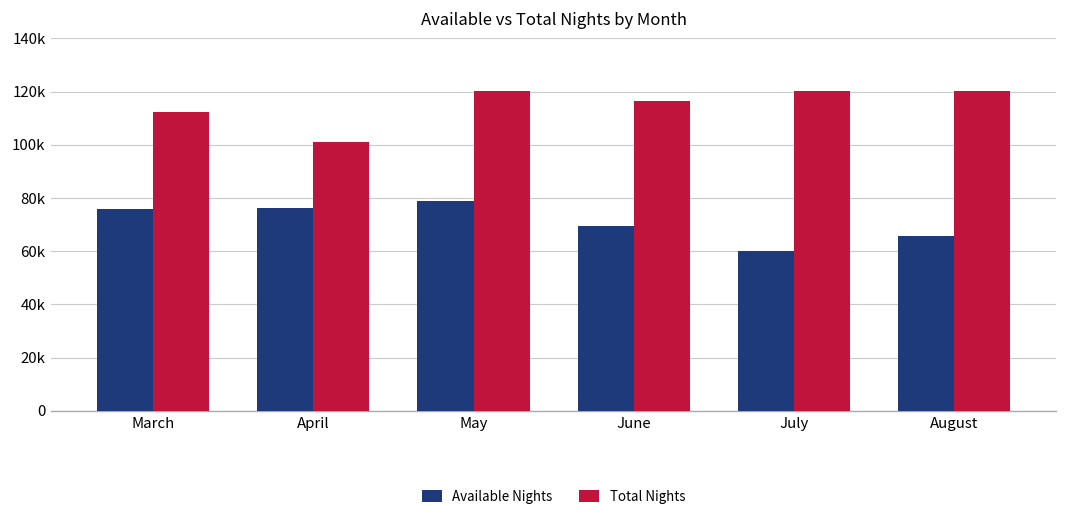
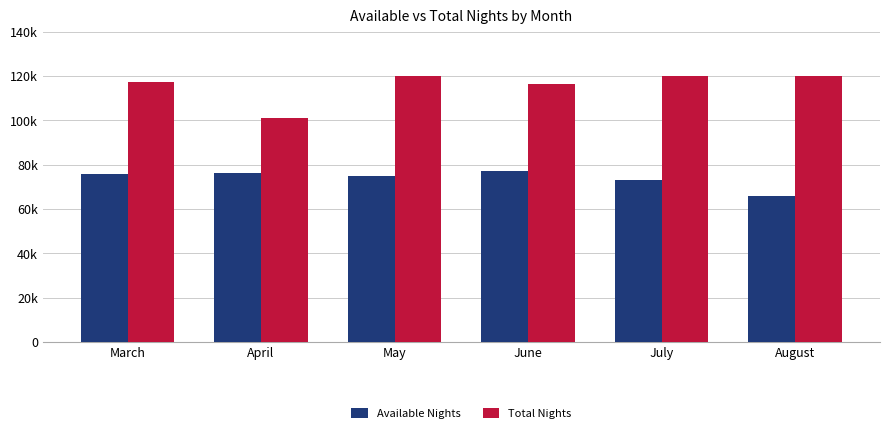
Total Nights, March: 112000 -> 117000
Available Nights, May: 79000 -> 75000
Available Nights, June: 69000 -> 77000
Available Nights, July: 60000 -> 73000
